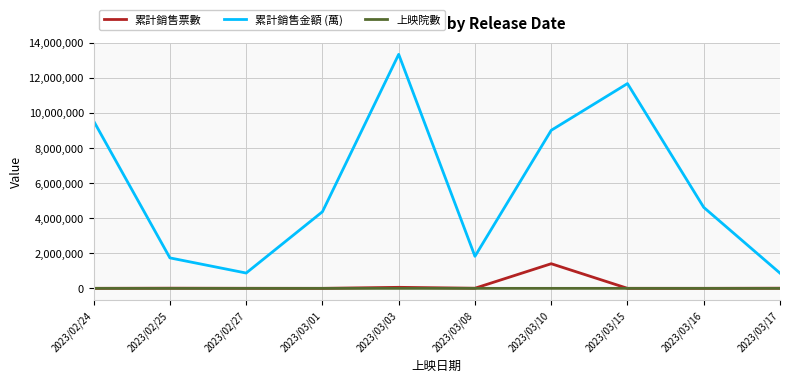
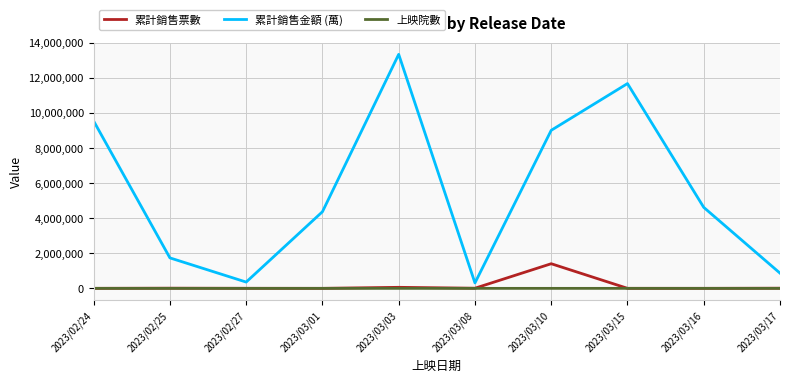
累計銷售金額 (萬), 2023/02/27: 900,000 -> 400,000
累計銷售金額 (萬), 2023/03/08: 1,800,000 -> 300,000
